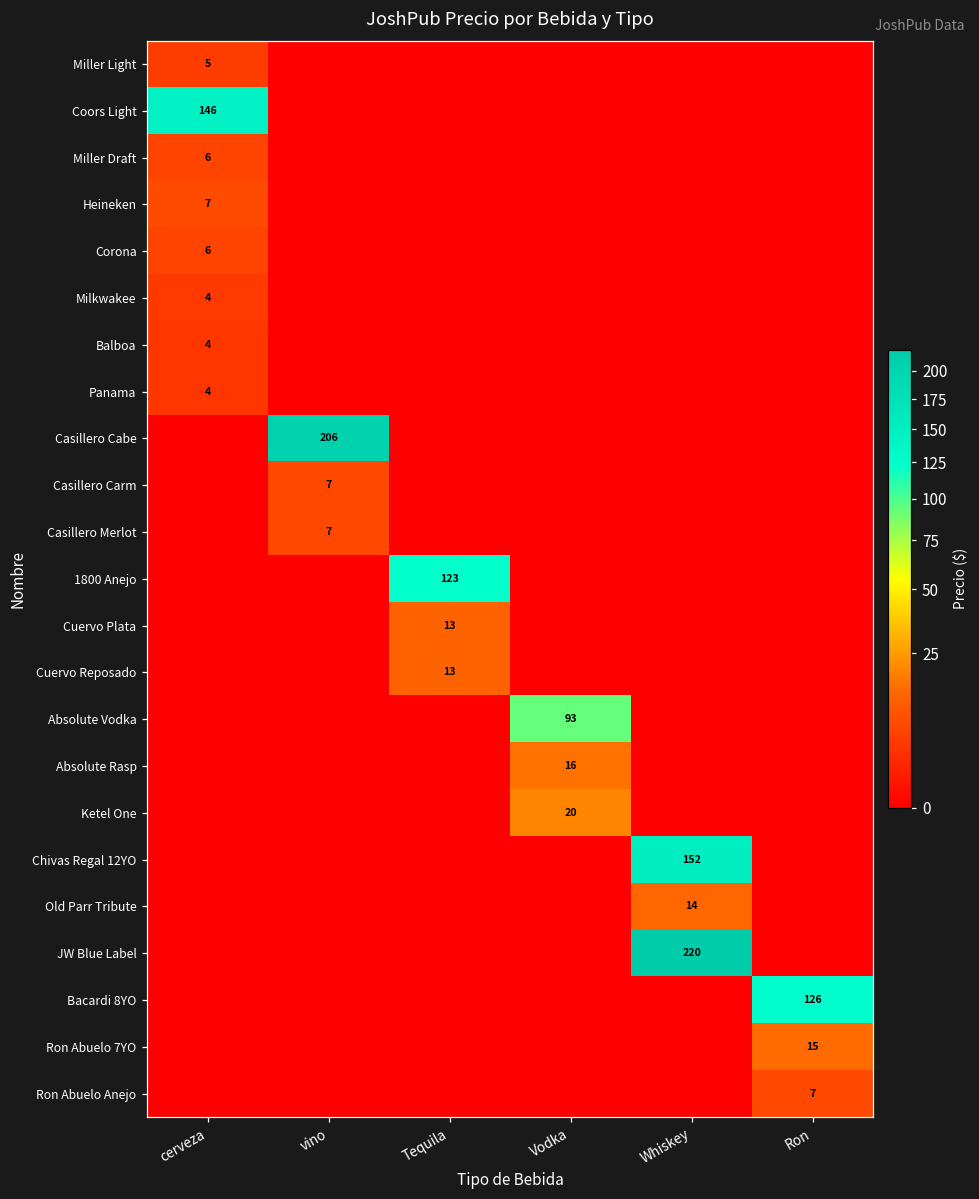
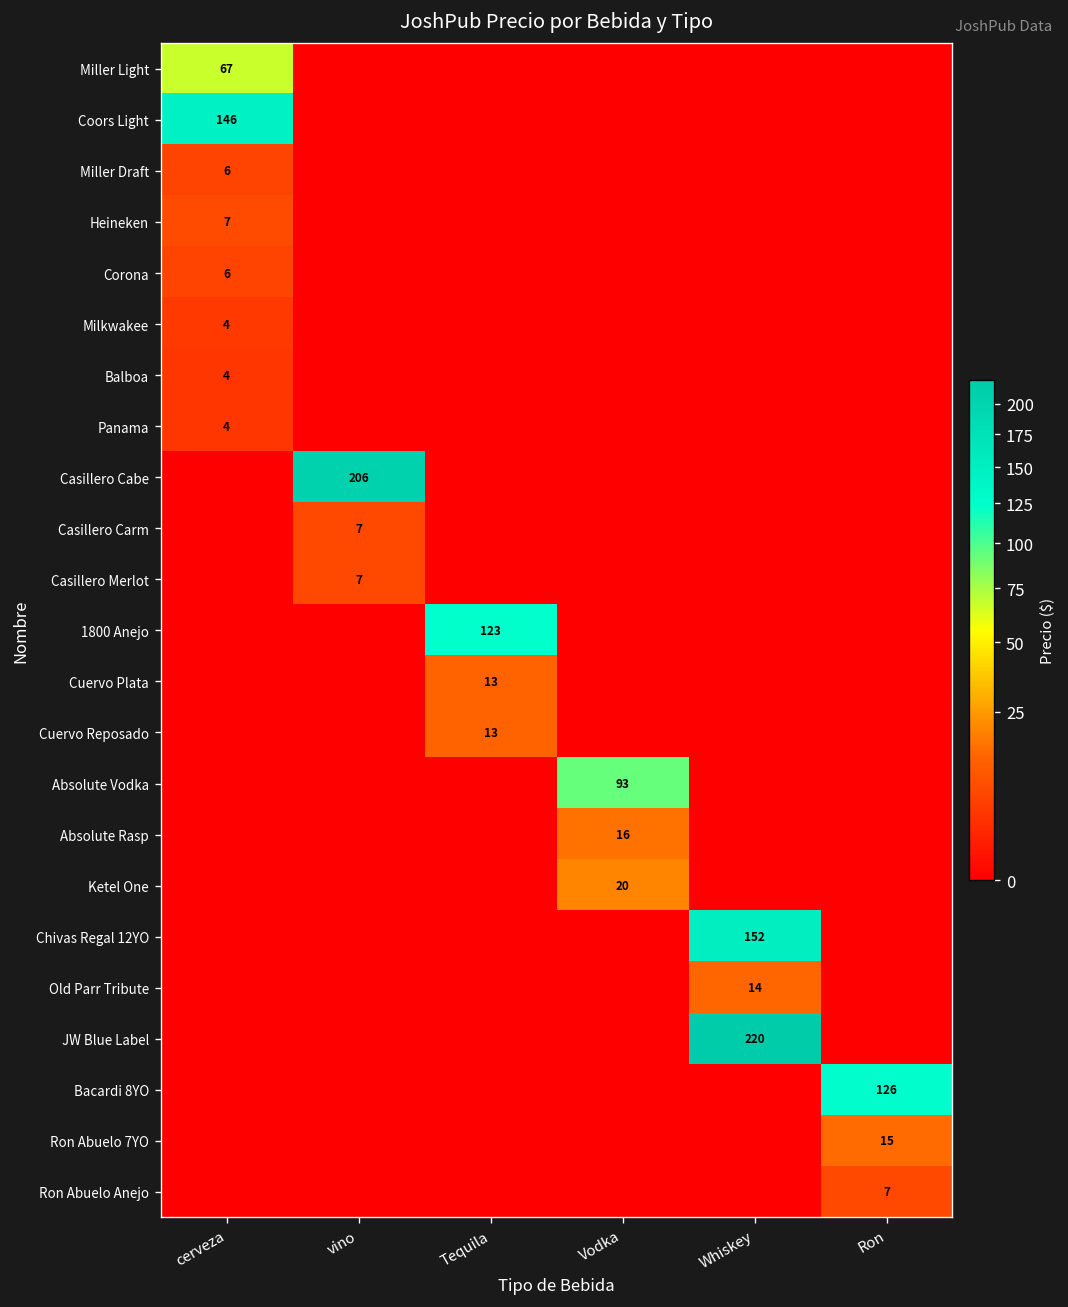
Miller Light, cerveza: 5 -> 67
